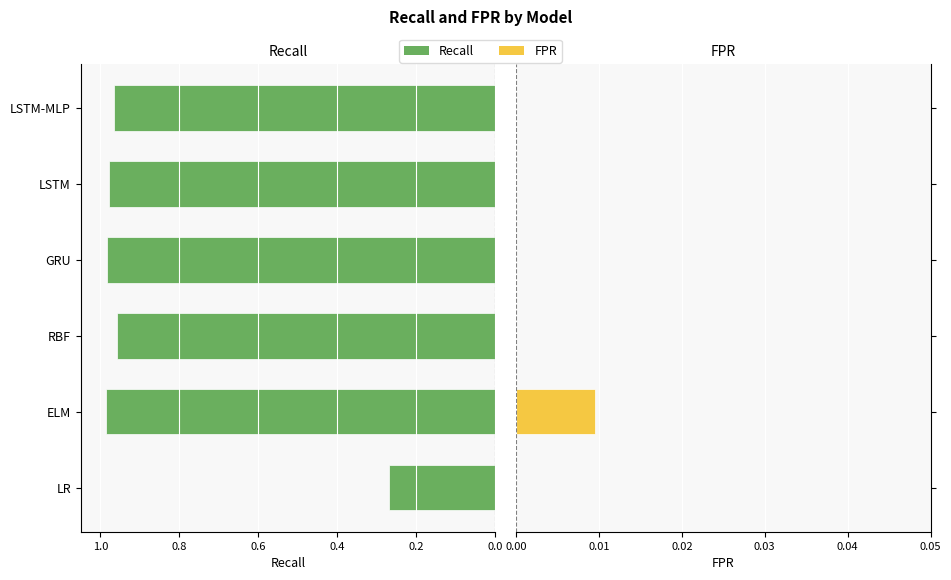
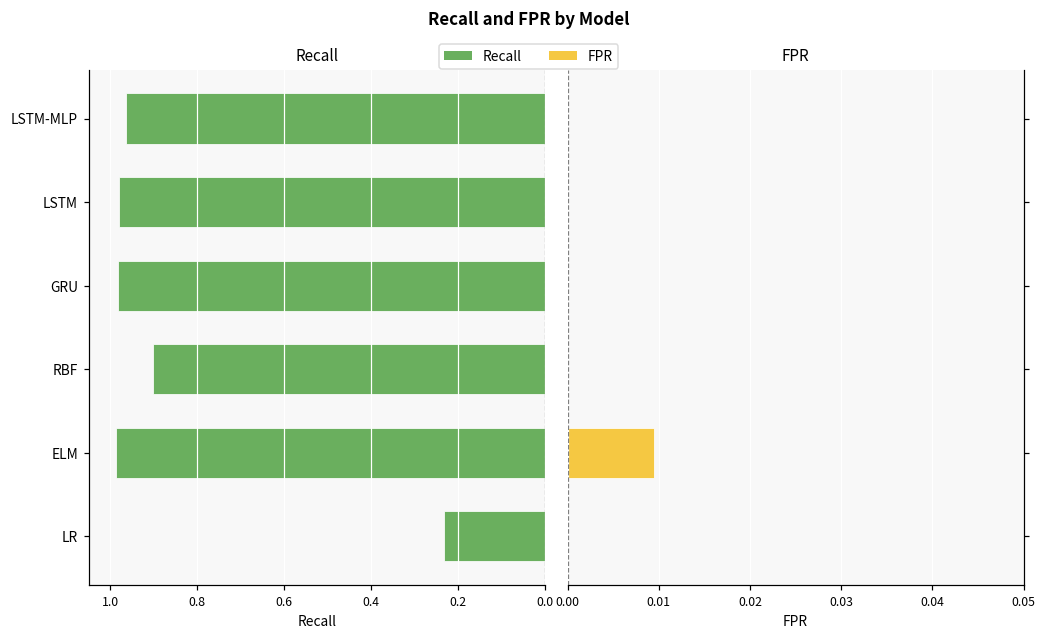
Recall, RBF: 0.96 -> 0.90
Recall, LR: 0.27 -> 0.23
